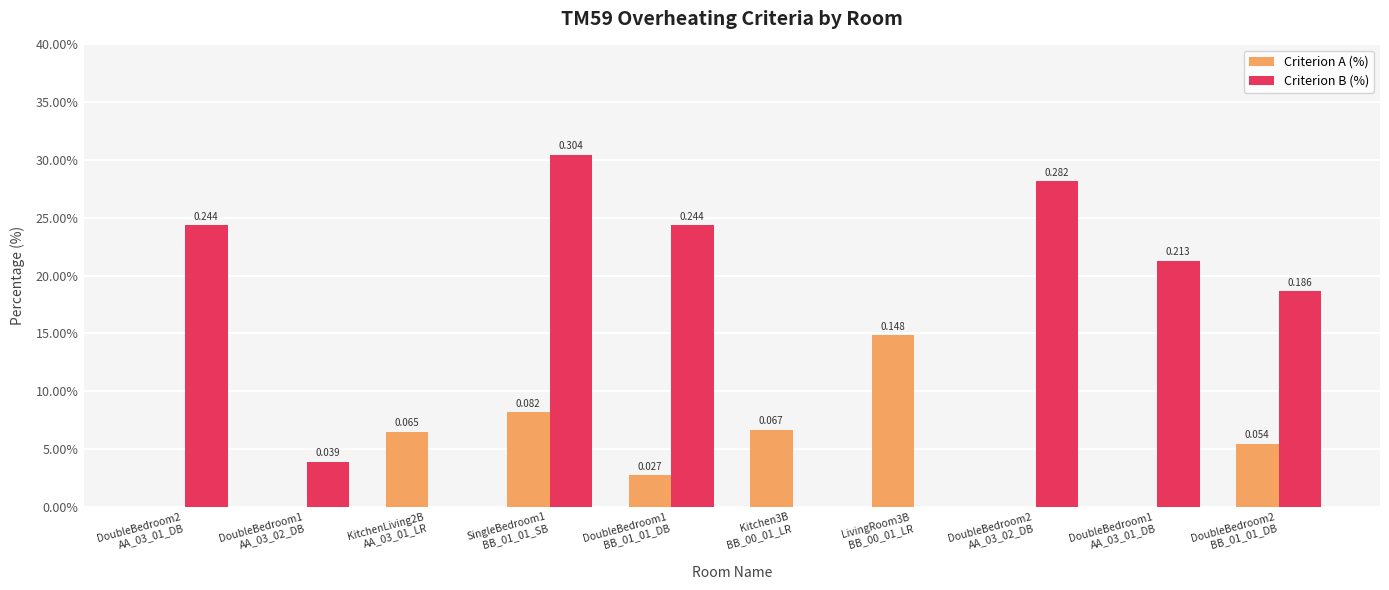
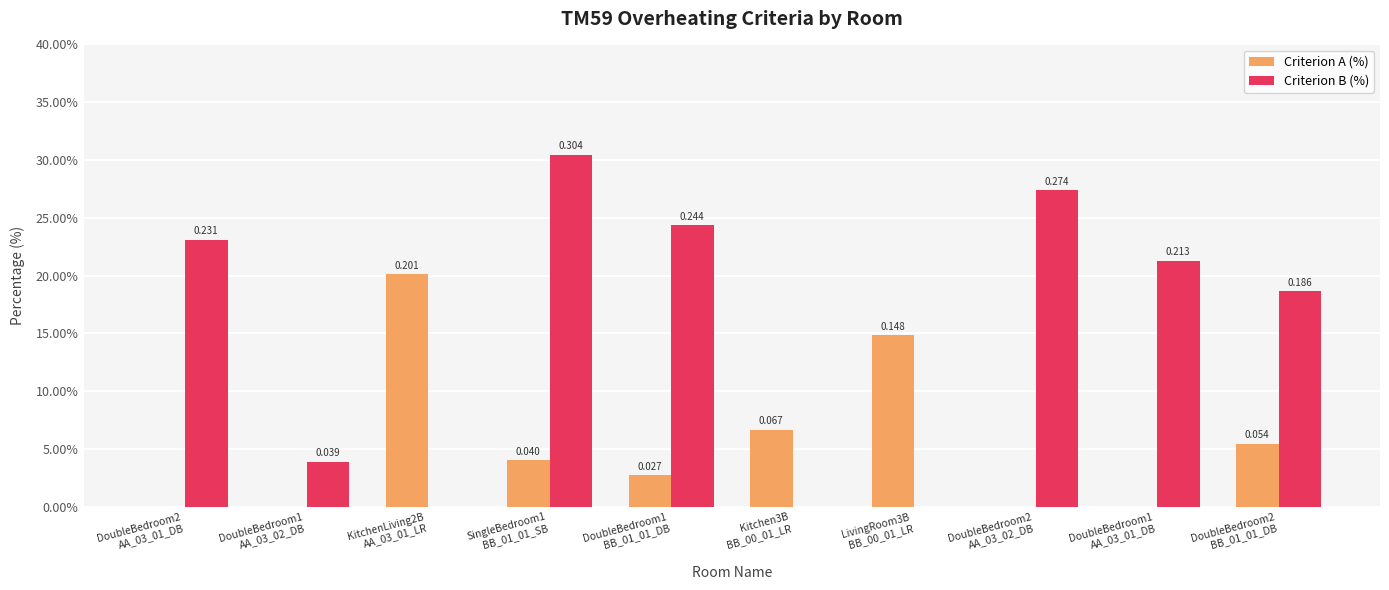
Criterion B (%), DoubleBedroom2 AA_03_01_DB: 0.244 -> 0.231
Criterion A (%), KitchenLiving2B AA_03_01_LR: 0.065 -> 0.201
Criterion A (%), SingleBedroom1 BB_01_01_SB: 0.082 -> 0.040
Criterion B (%), DoubleBedroom2 AA_03_02_DB: 0.282 -> 0.274
